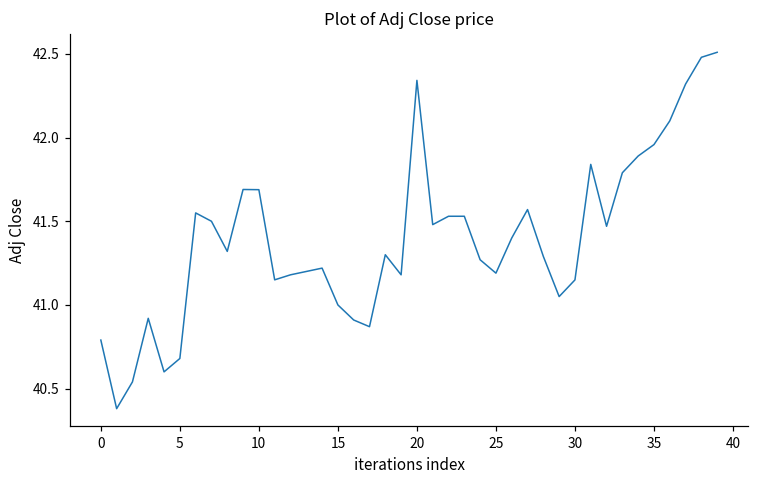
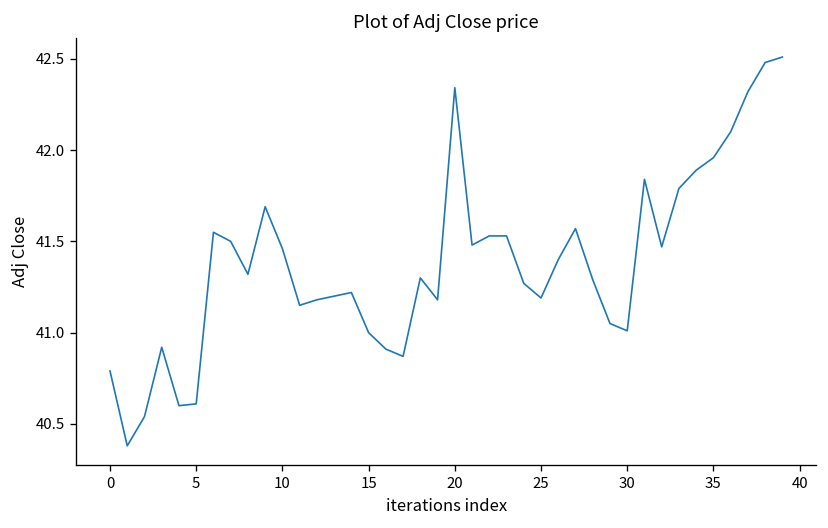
5: 40.68 -> 40.61
10: 41.69 -> 41.46
30: 41.15 -> 41.01
